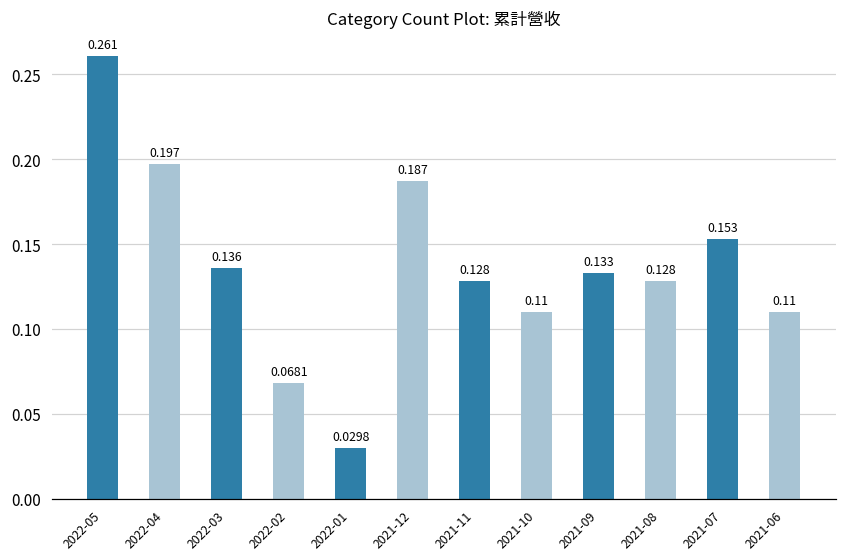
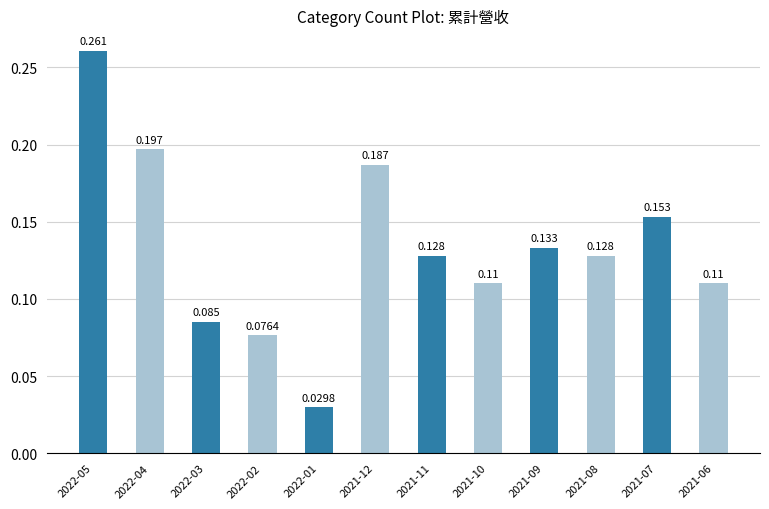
2022-03: 0.136 -> 0.085
2022-02: 0.0681 -> 0.0764
